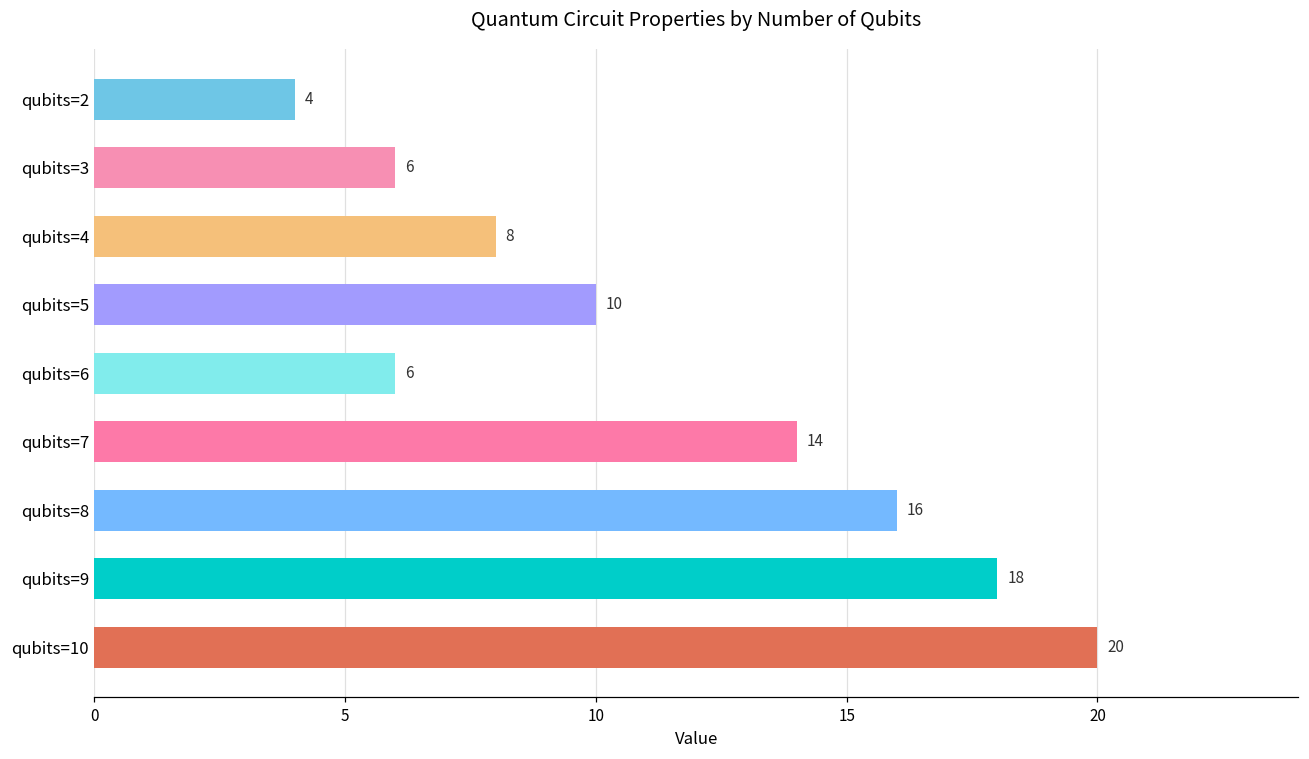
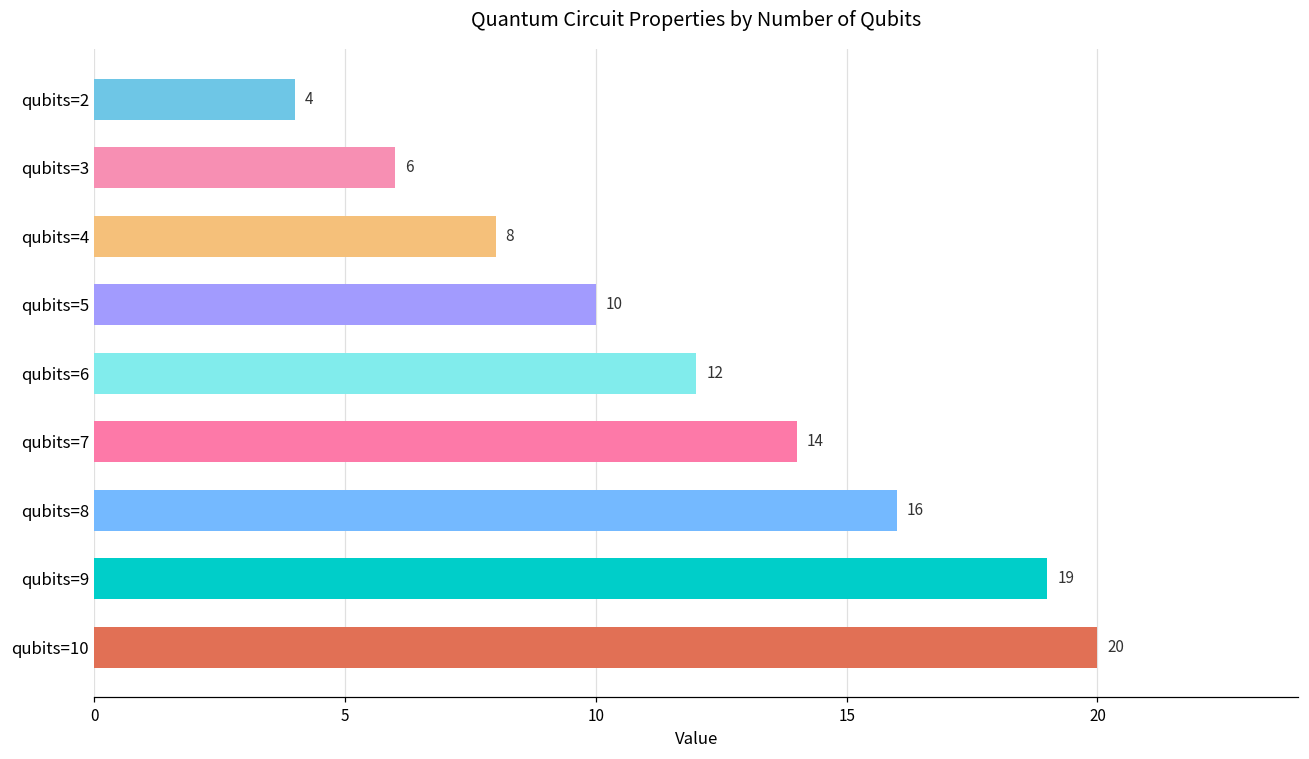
qubits=6: 6 -> 12
qubits=9: 18 -> 19
